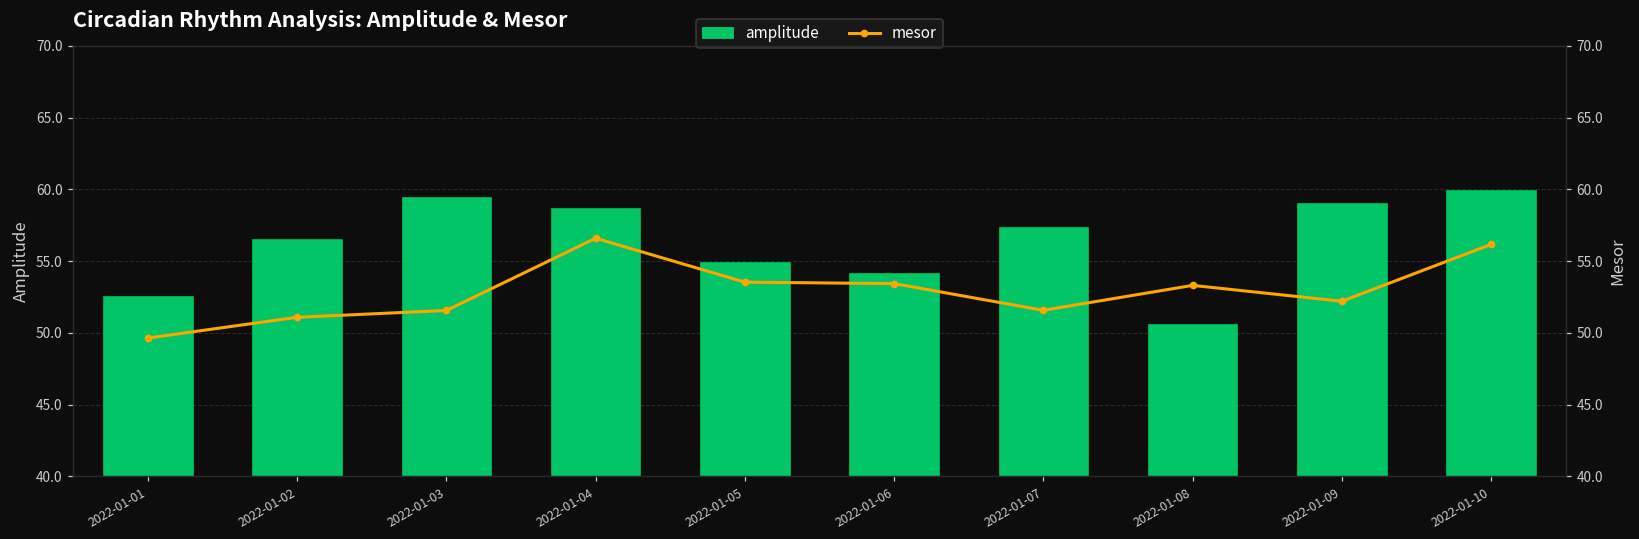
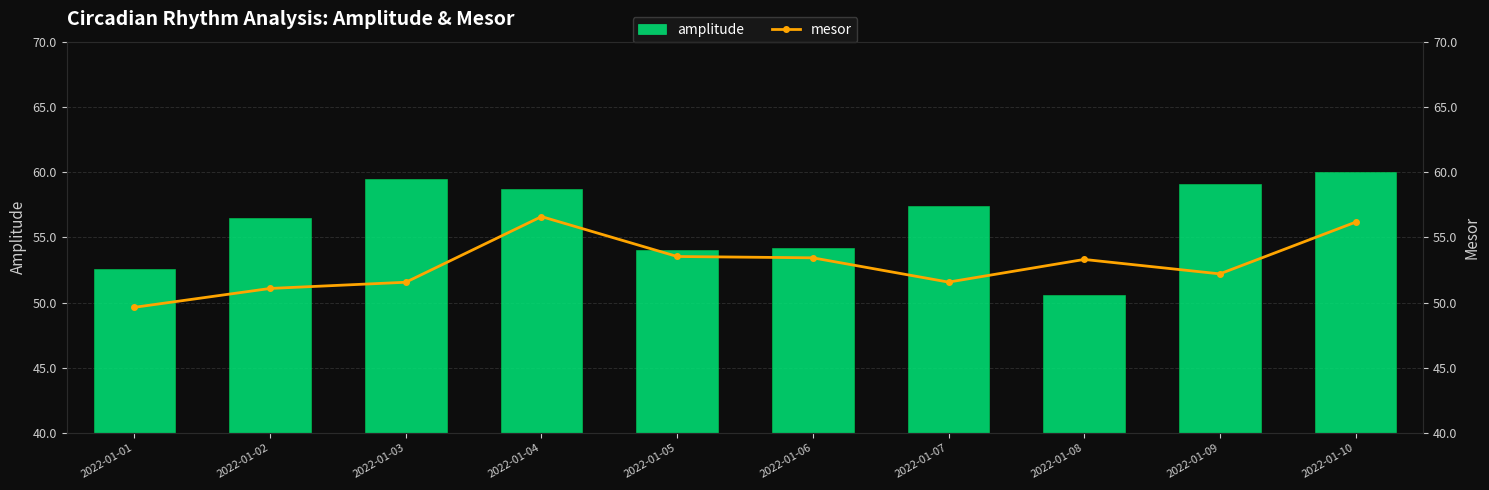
amplitude, 2022-01-05: 54.9 -> 54.0
